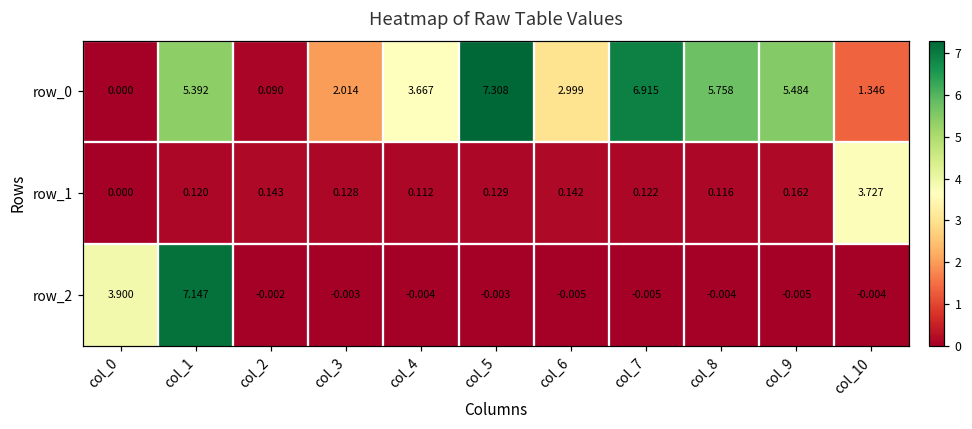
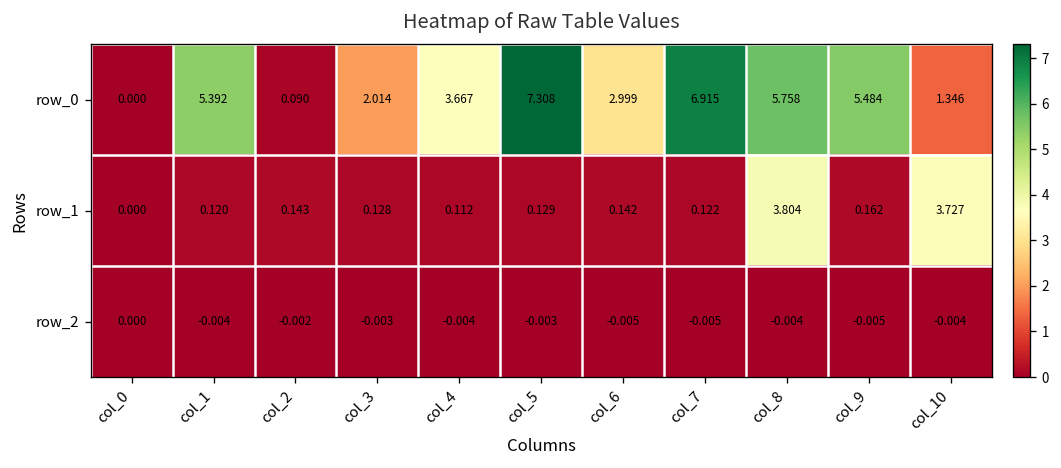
row_1, col_8: 0.116 -> 3.804
row_2, col_0: 3.900 -> 0.000
row_2, col_1: 7.147 -> -0.004
